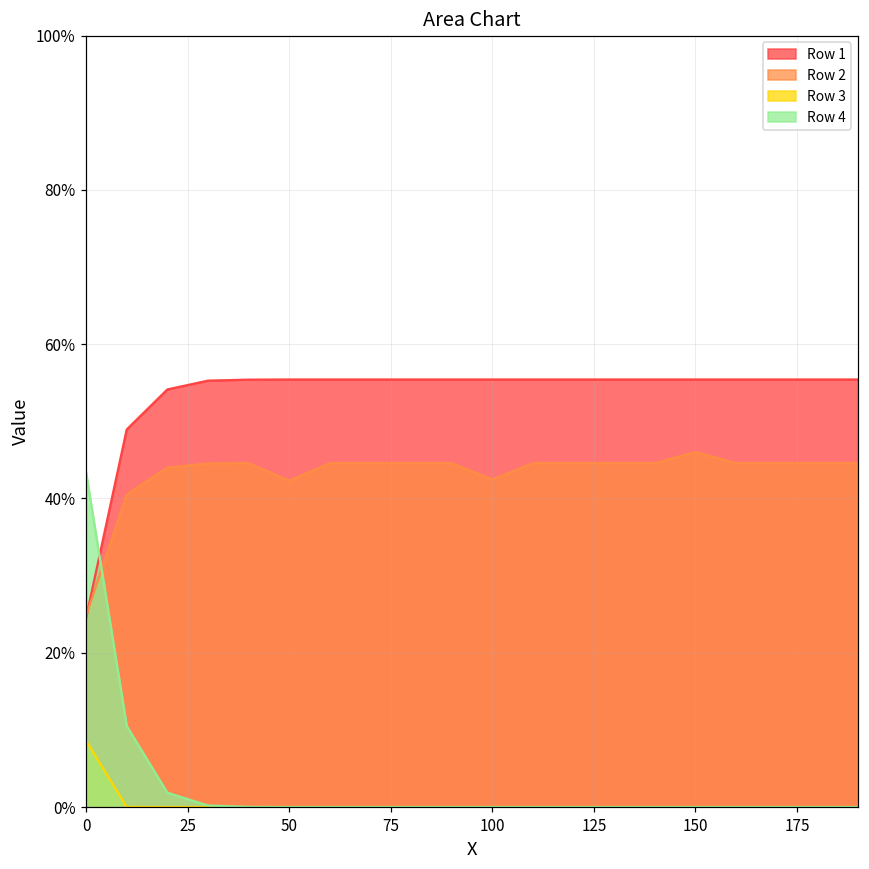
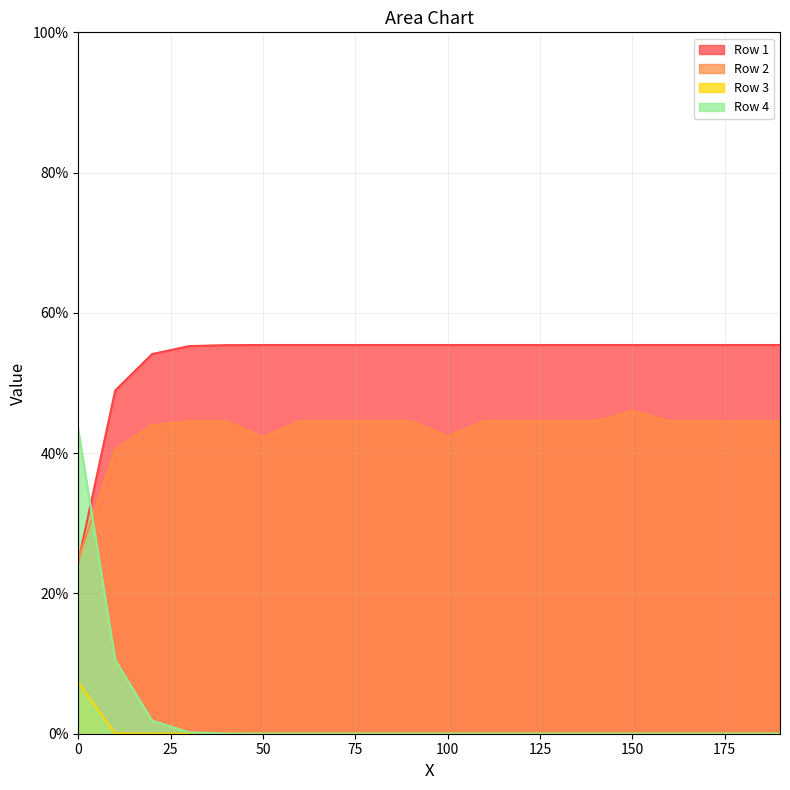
Area Chart, Row 3, 0: 9% -> 7%
